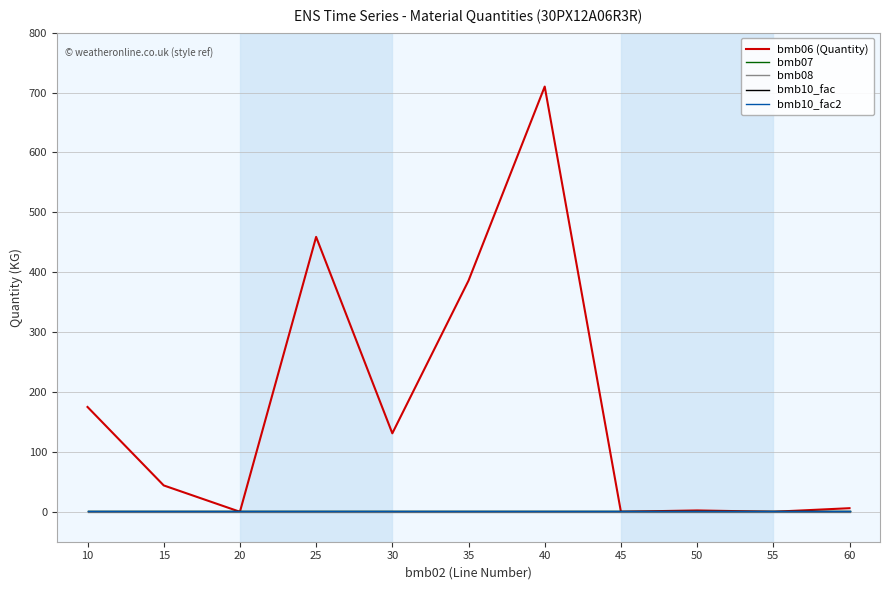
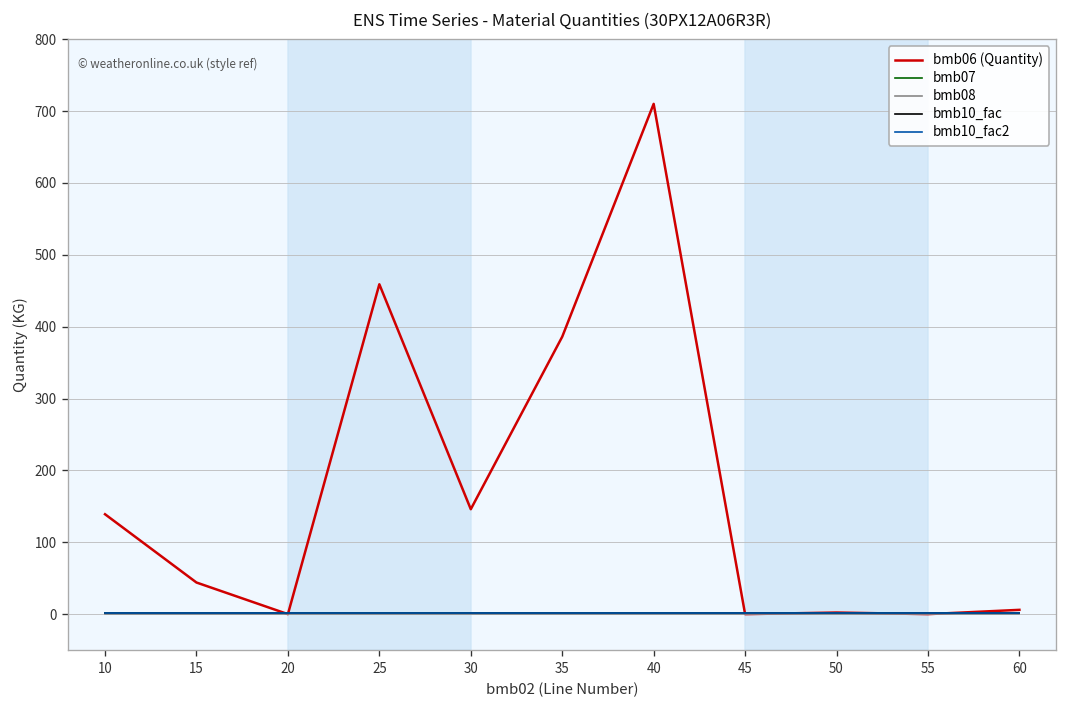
bmb06 (Quantity), 10: 180 -> 140
bmb06 (Quantity), 30: 130 -> 150
